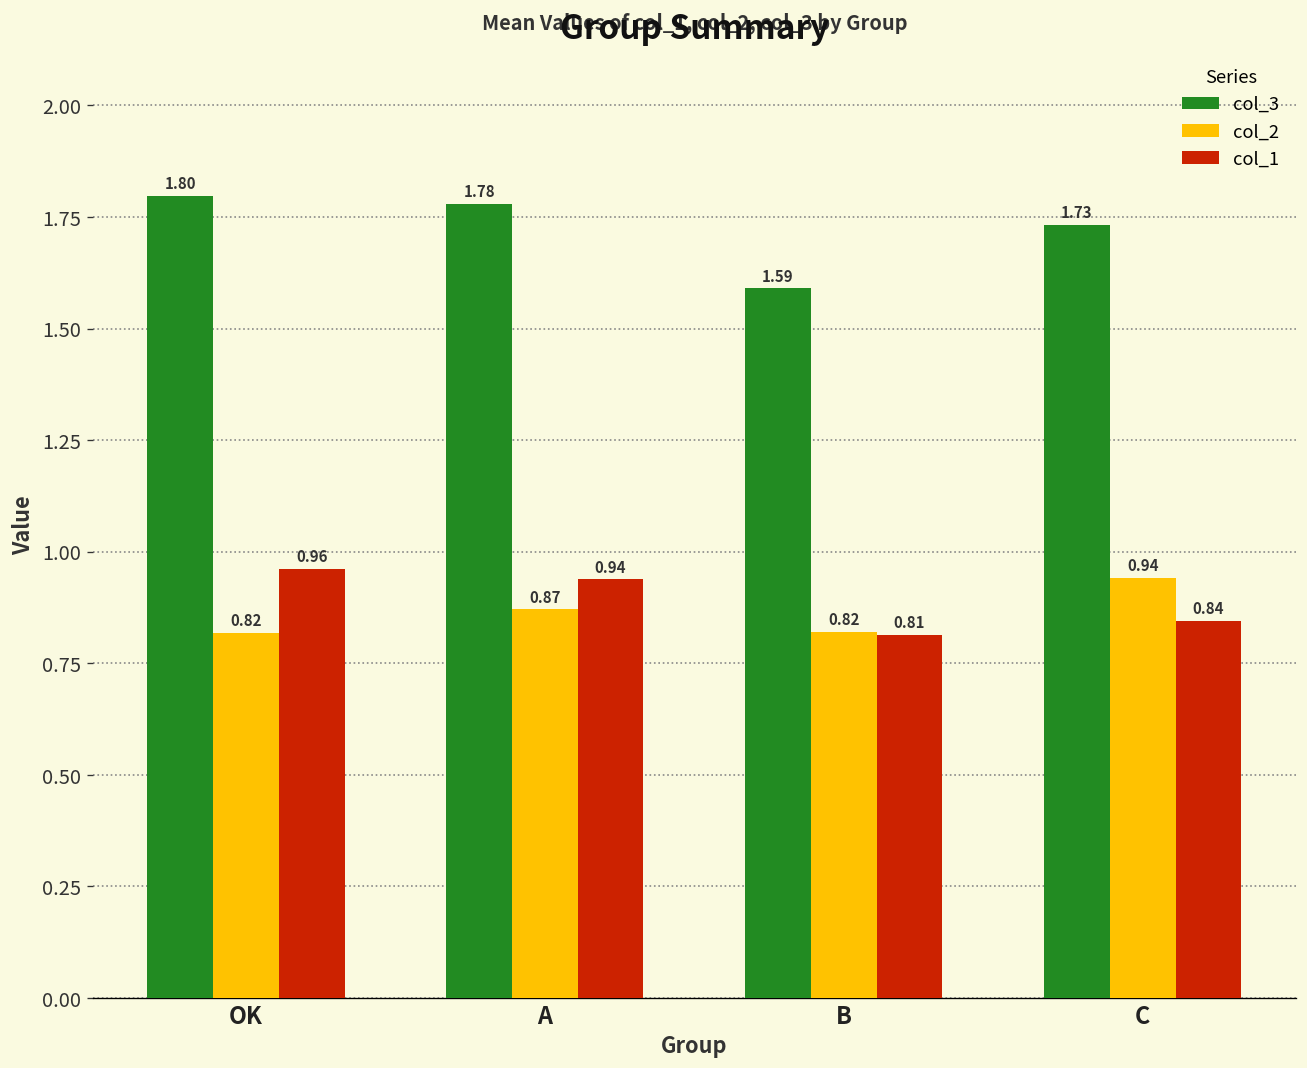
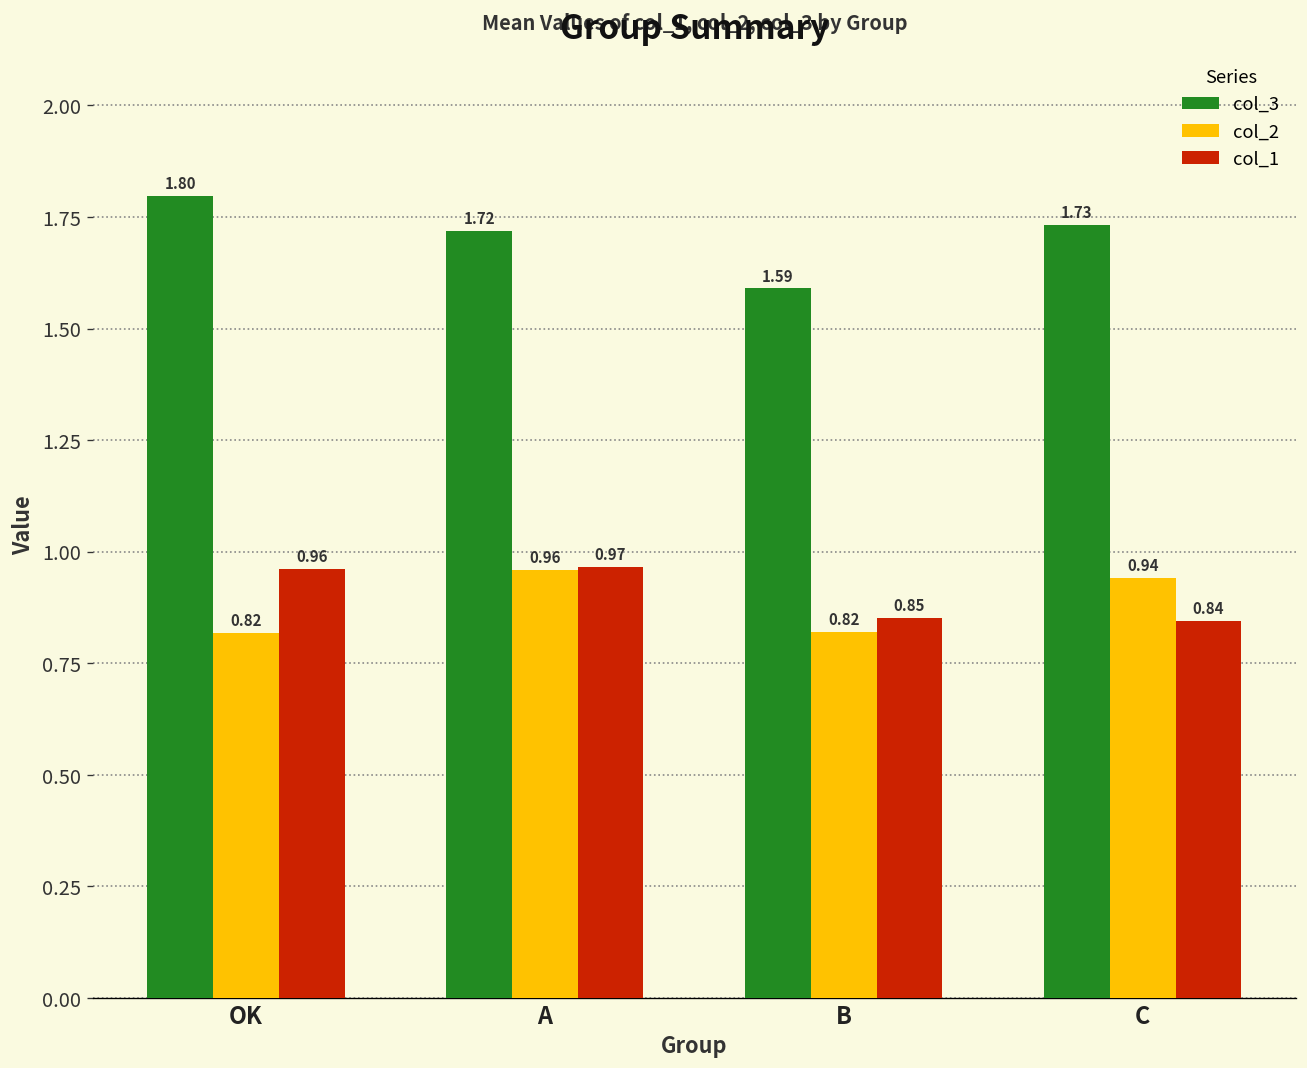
col_3, A: 1.78 -> 1.72
col_2, A: 0.87 -> 0.96
col_1, A: 0.94 -> 0.97
col_1, B: 0.81 -> 0.85
